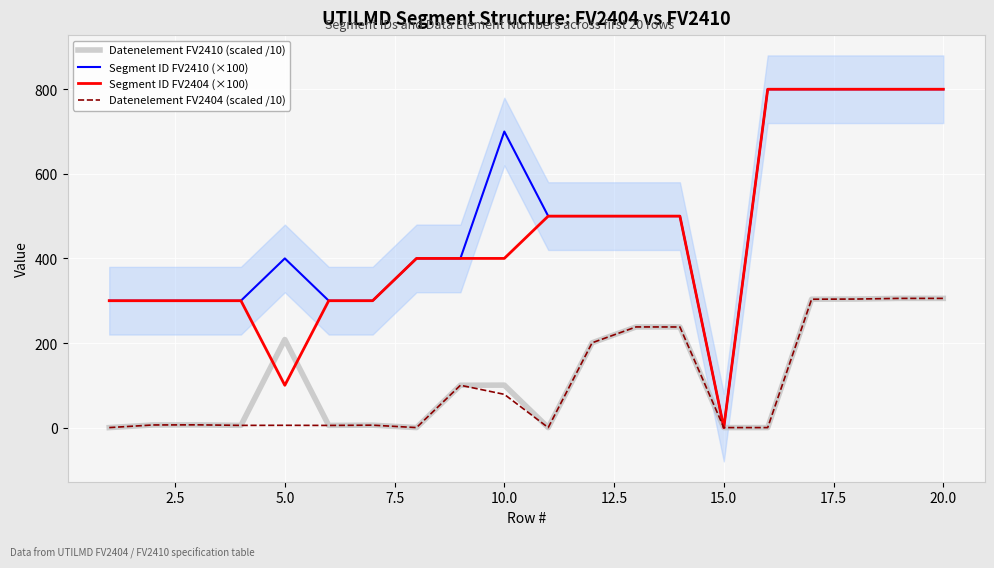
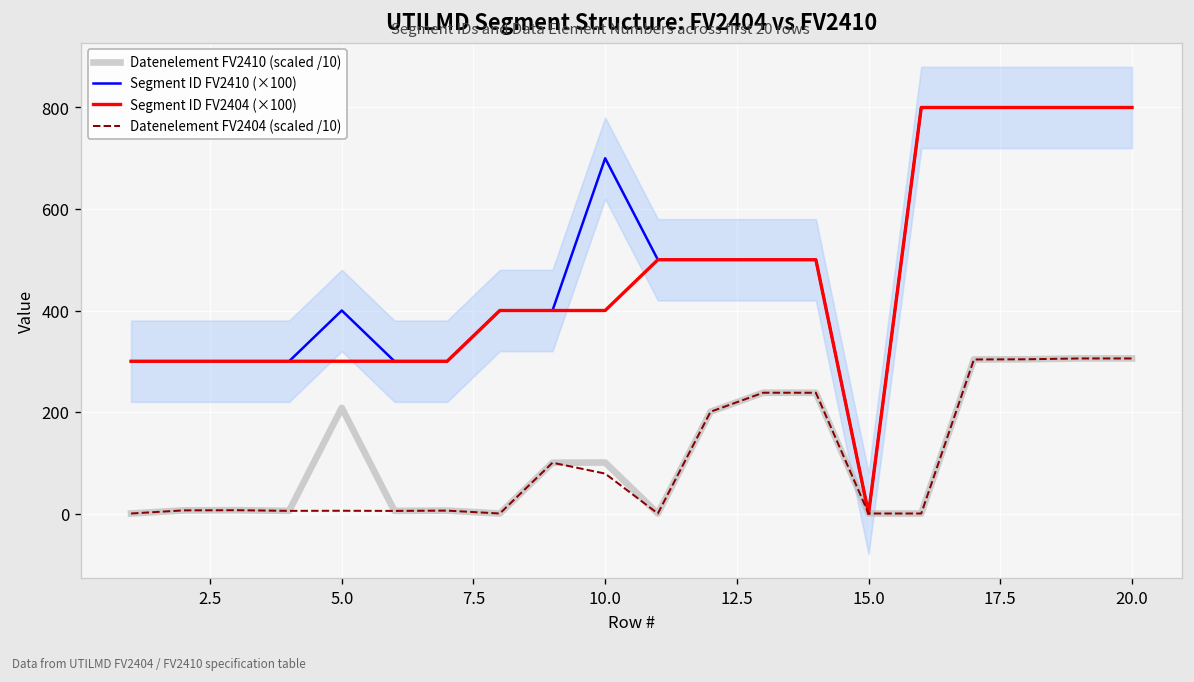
Segment ID FV2404 (×100), 5.0: 100 -> 300
